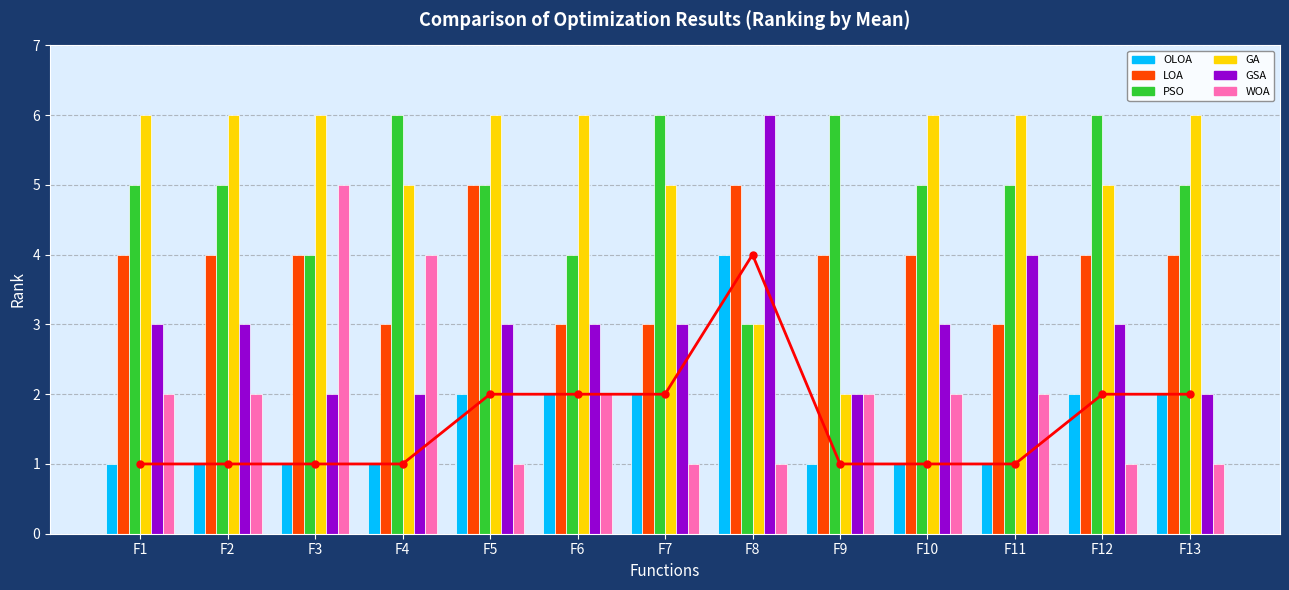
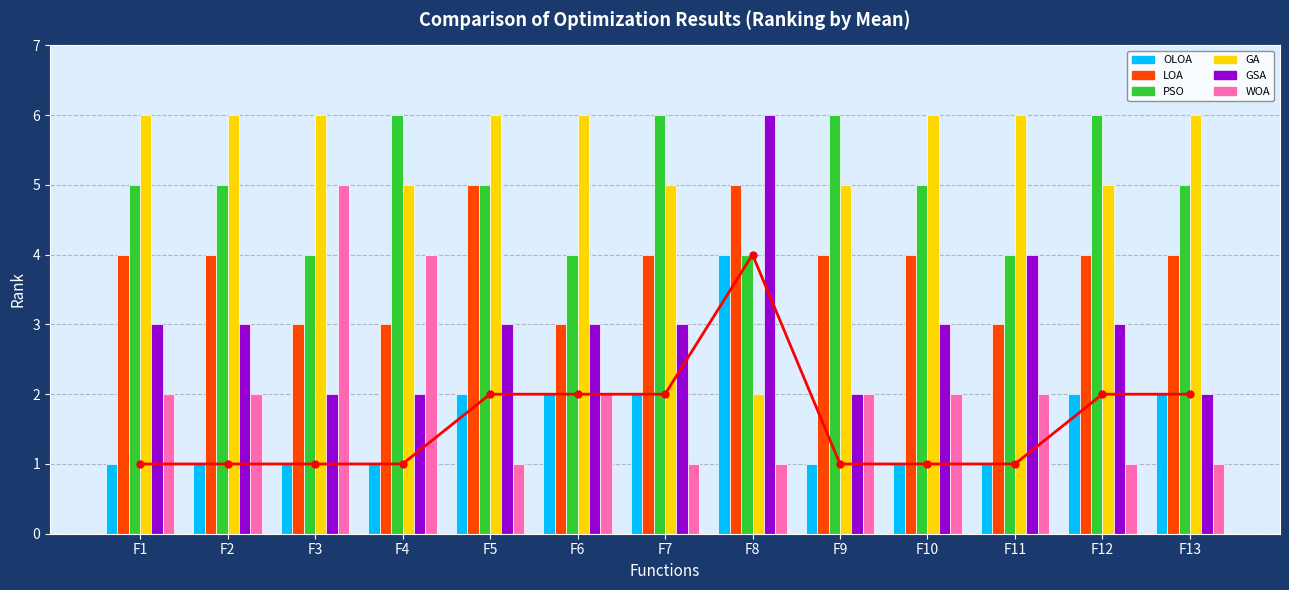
LOA, F3: 4 -> 3
LOA, F7: 3 -> 4
PSO, F8: 3 -> 4
GA, F8: 3 -> 2
GA, F9: 2 -> 5
PSO, F11: 5 -> 4
